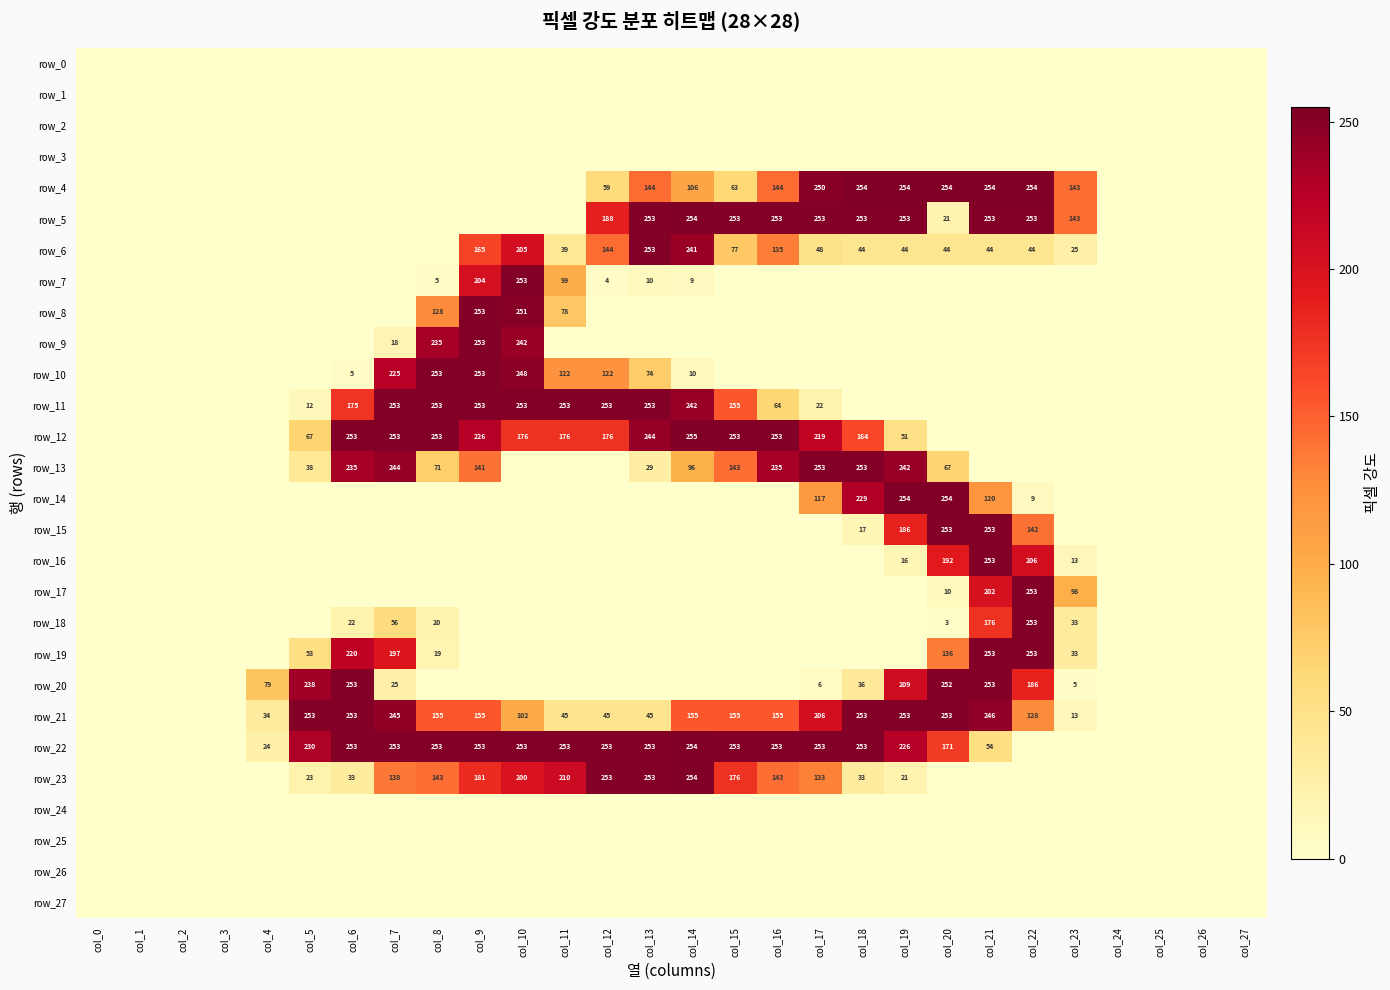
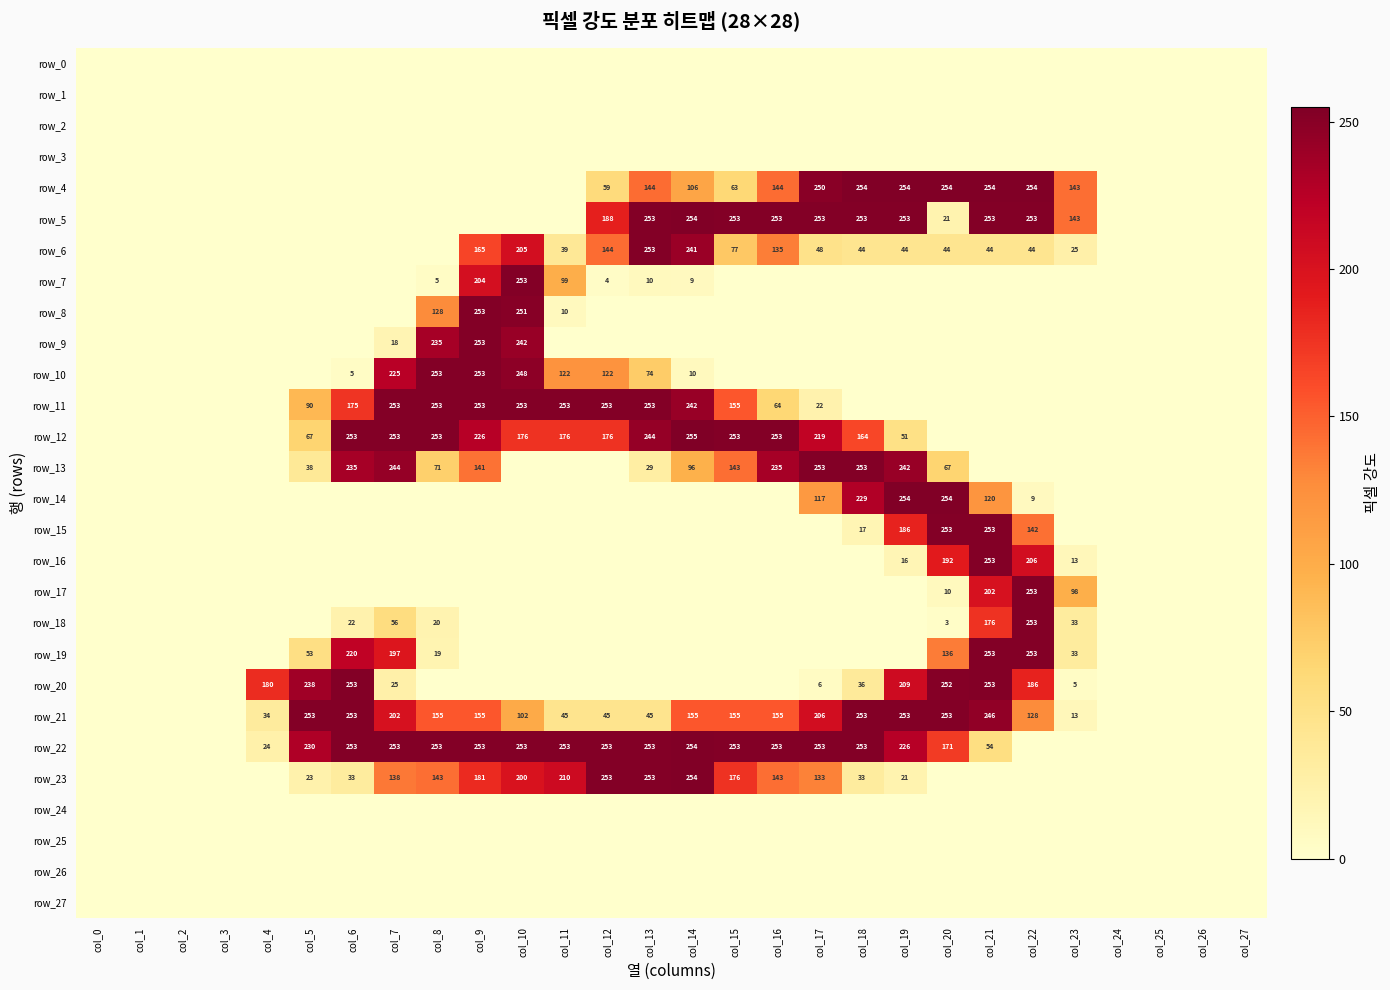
row_8, col_11: 78 -> 10
row_11, col_5: 12 -> 90
row_20, col_4: 79 -> 180
row_21, col_7: 245 -> 202
